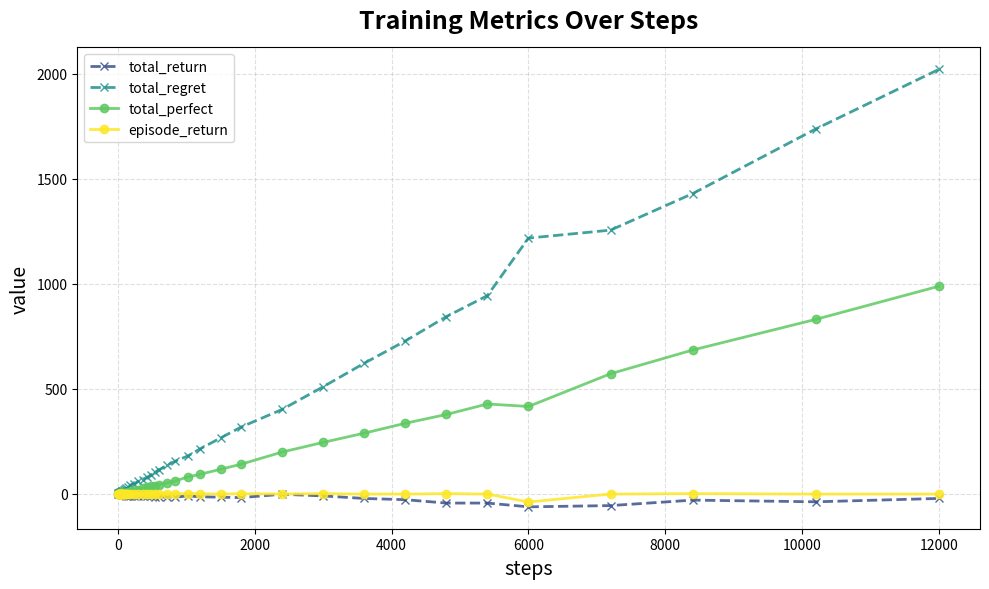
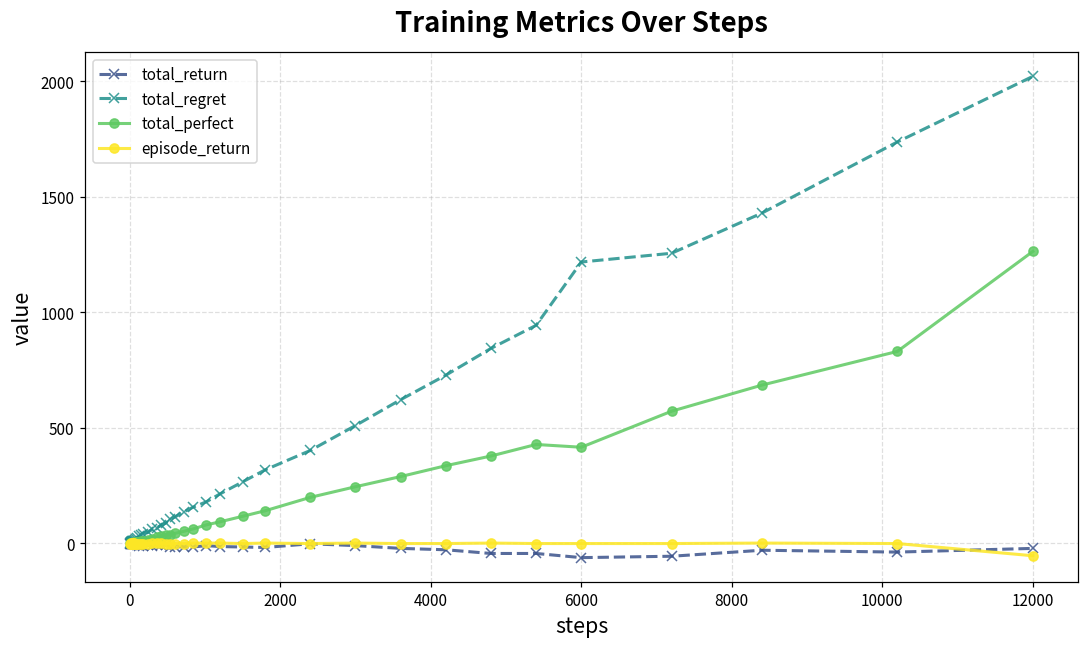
episode_return, 6000: -40 -> 0
total_perfect, 12000: 990 -> 1260
episode_return, 12000: 0 -> -50
